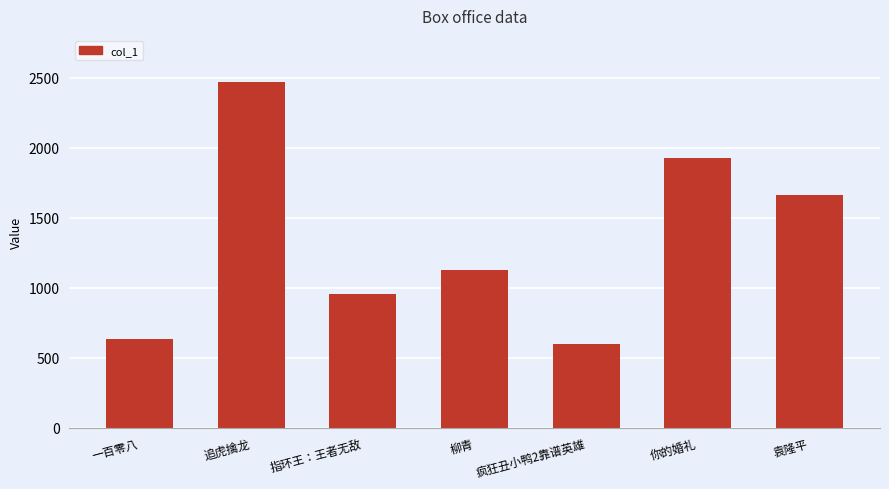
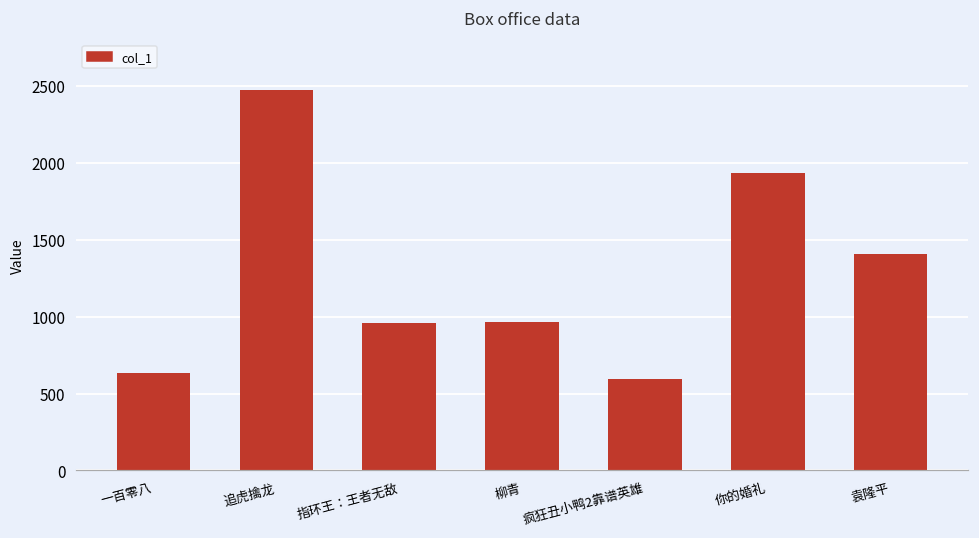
柳青: 1130 -> 970
袁隆平: 1670 -> 1410
